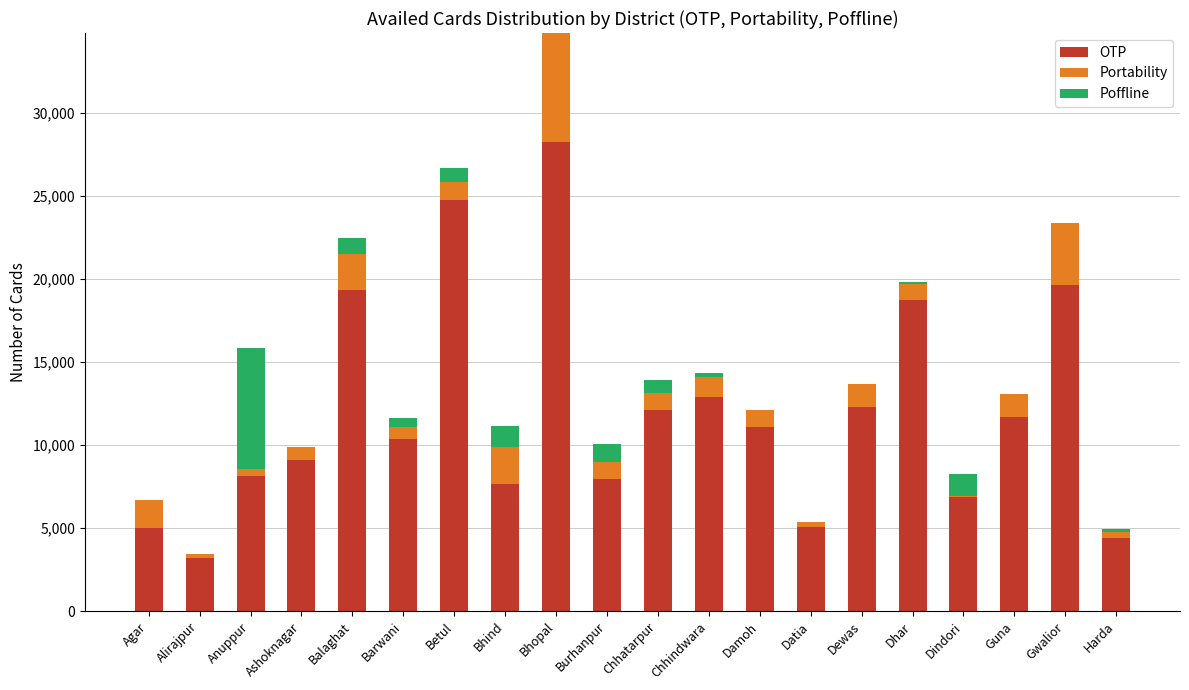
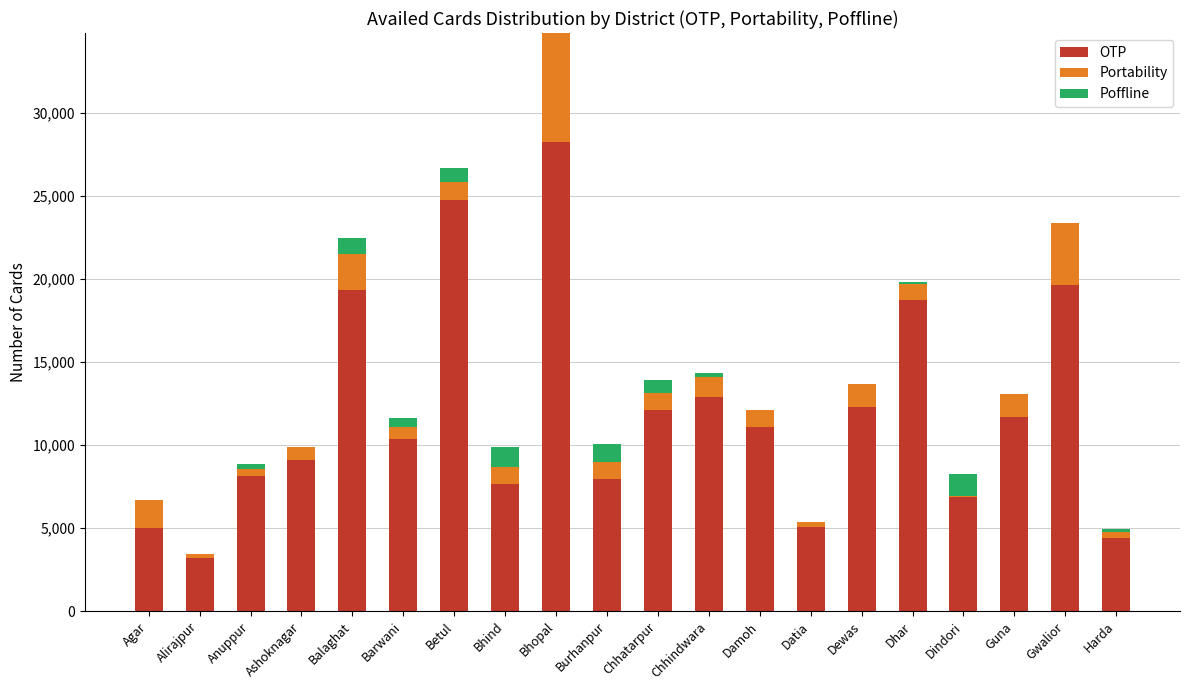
Poffline, Anuppur: 7,300 -> 300
Portability, Bhind: 2,300 -> 1,000
